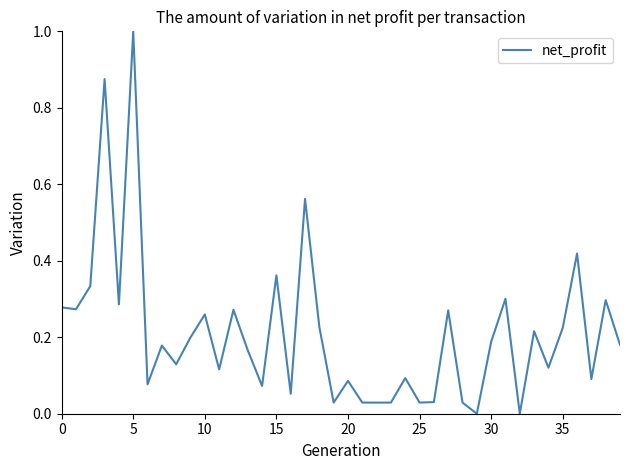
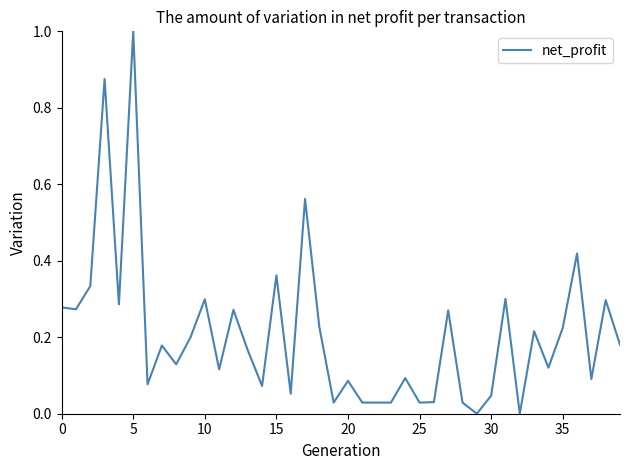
10: 0.26 -> 0.30
30: 0.19 -> 0.05
